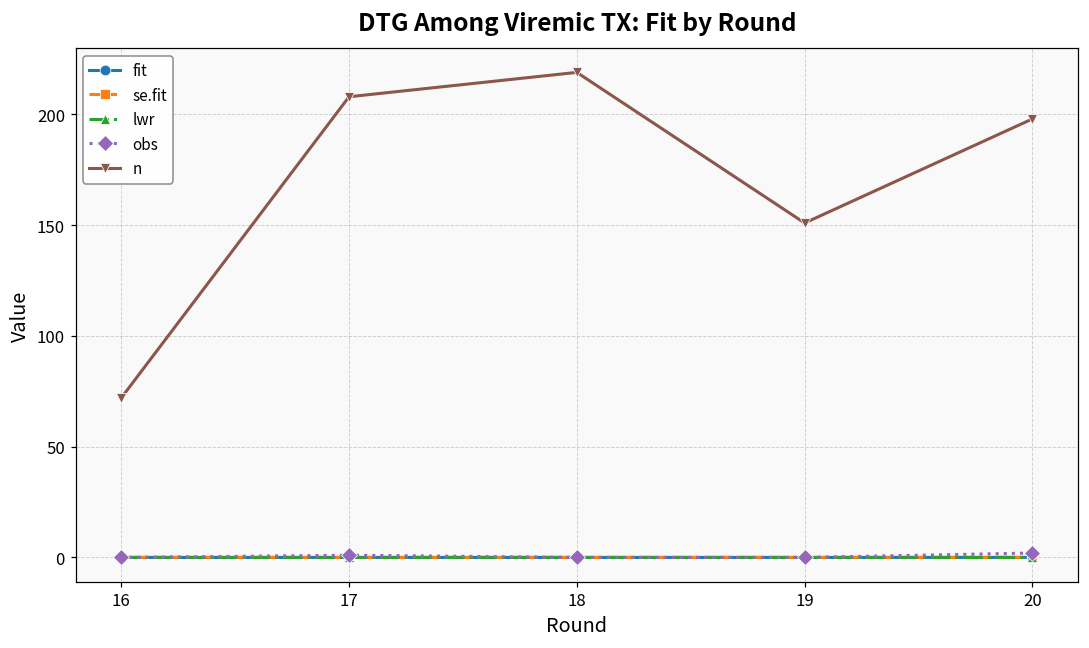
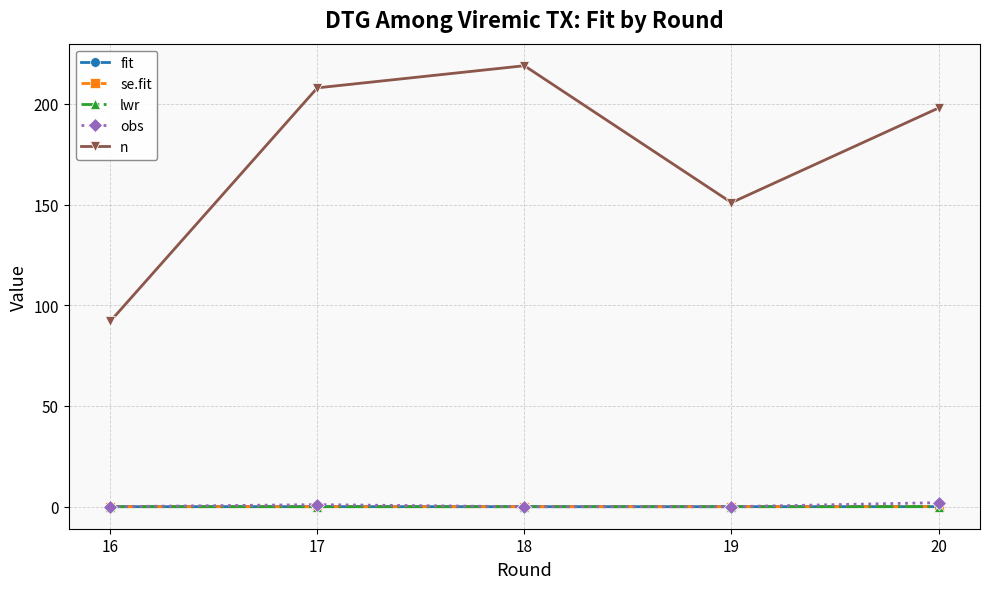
n, 16: 72 -> 92
